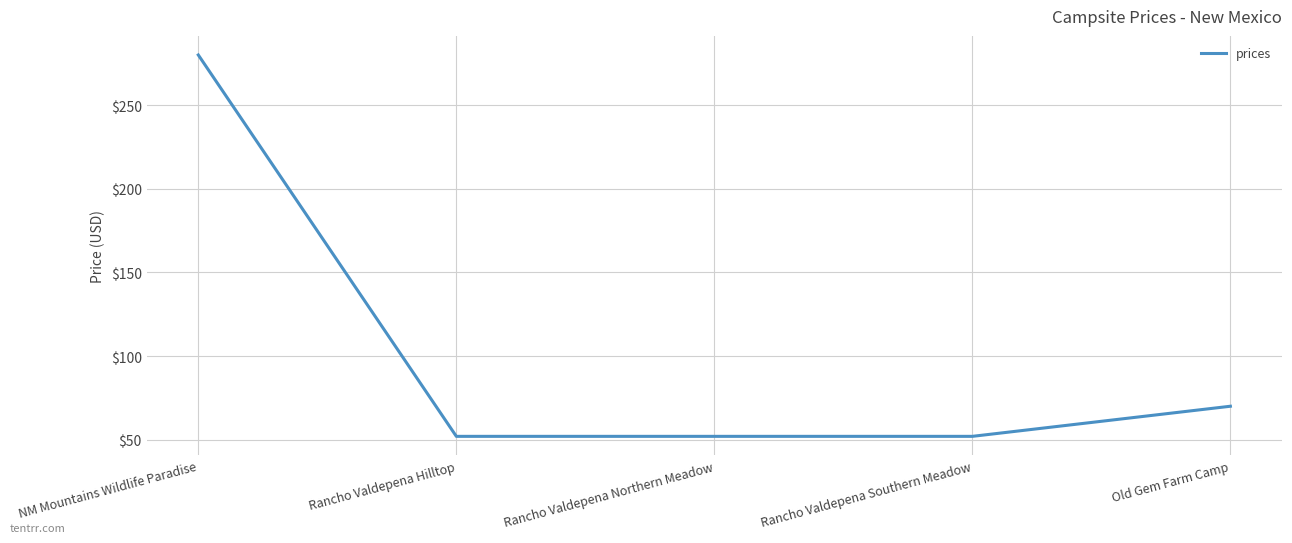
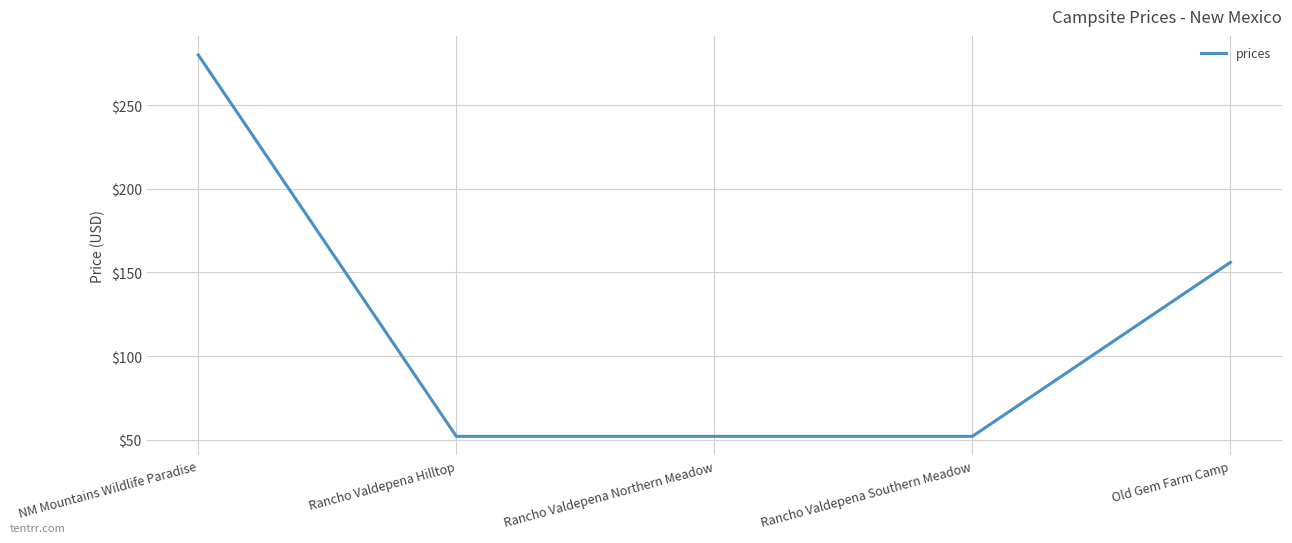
Old Gem Farm Camp: $70 -> $156
